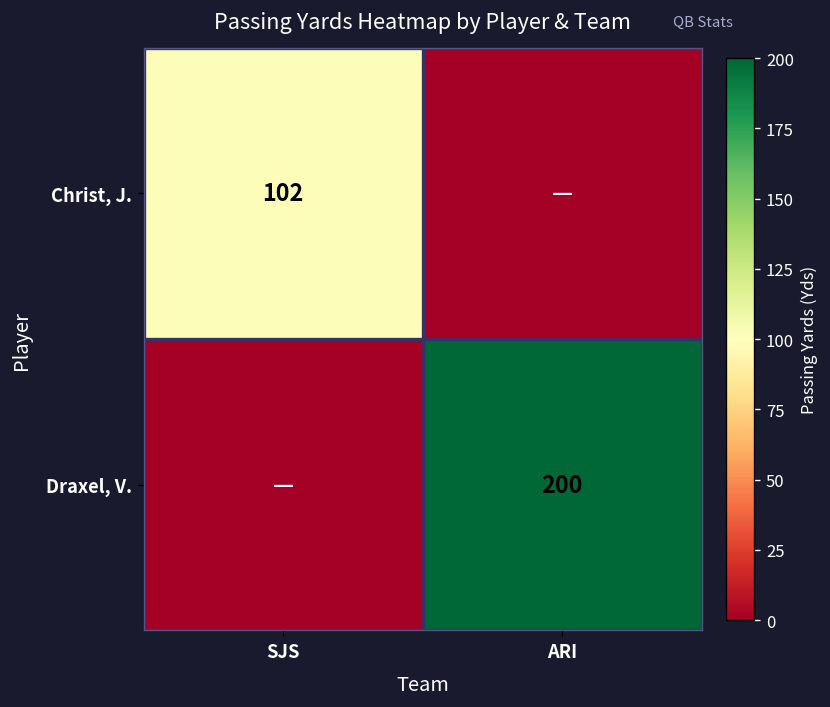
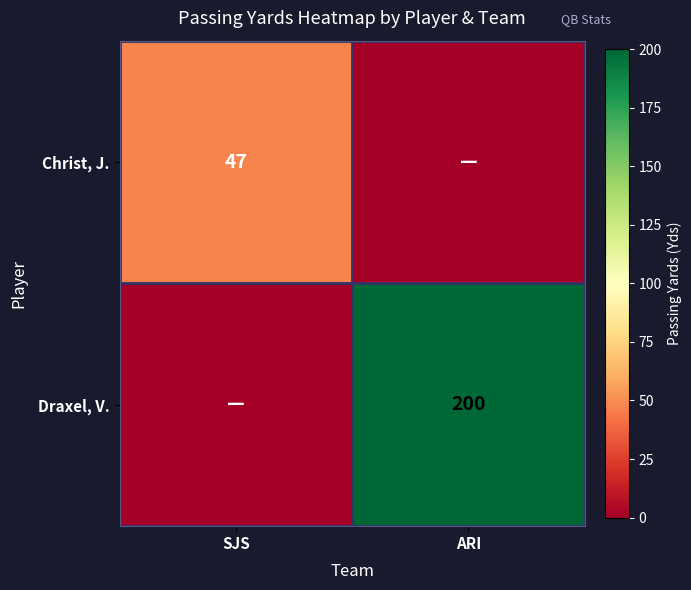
Christ, J., SJS: 102 -> 47
